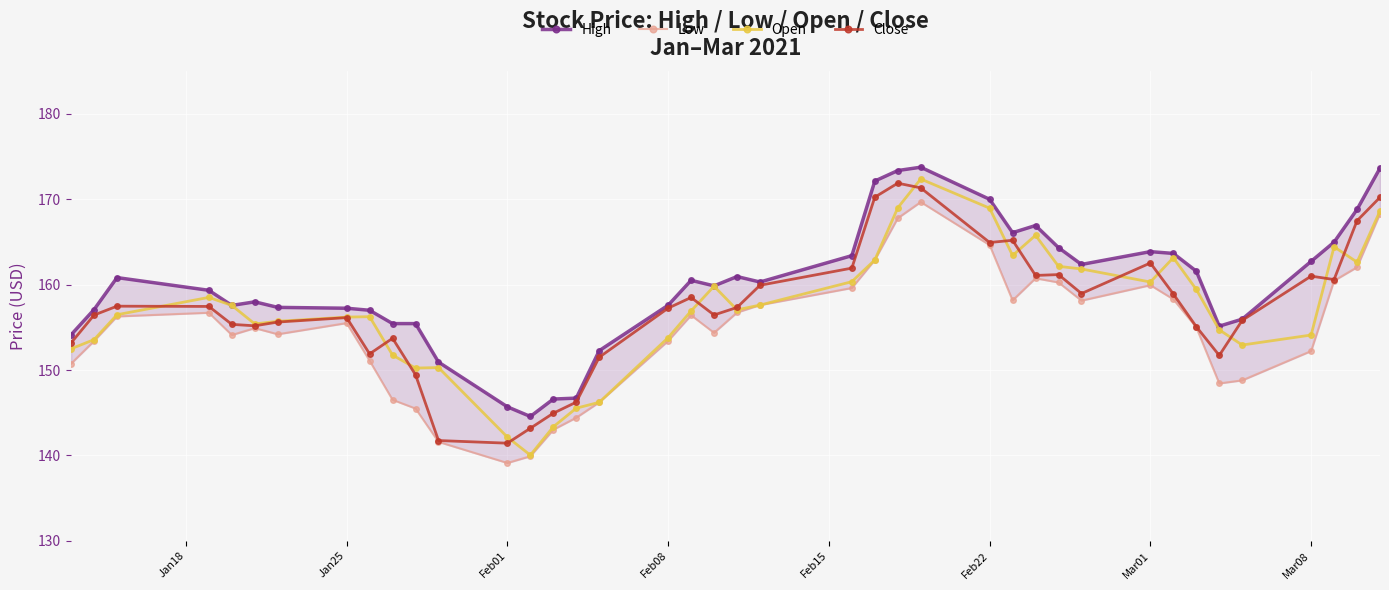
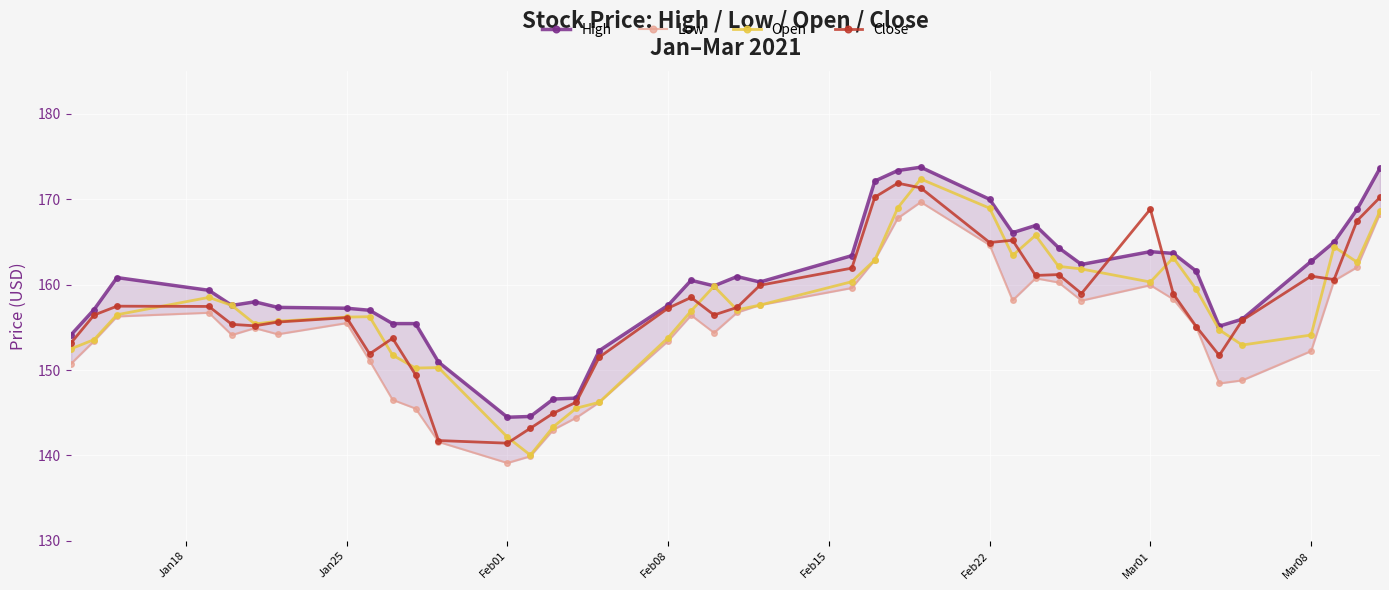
High, Feb01: 146 -> 144
Close, Mar01: 163 -> 169
